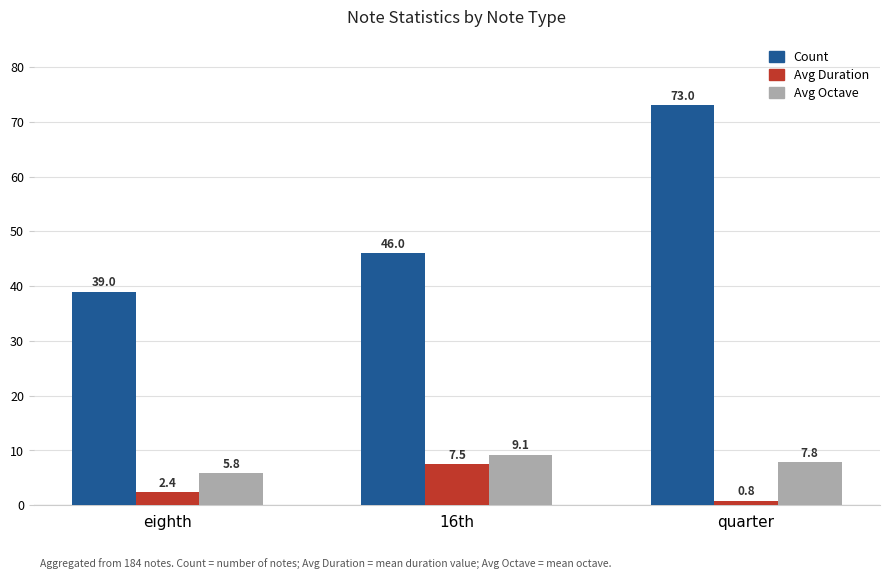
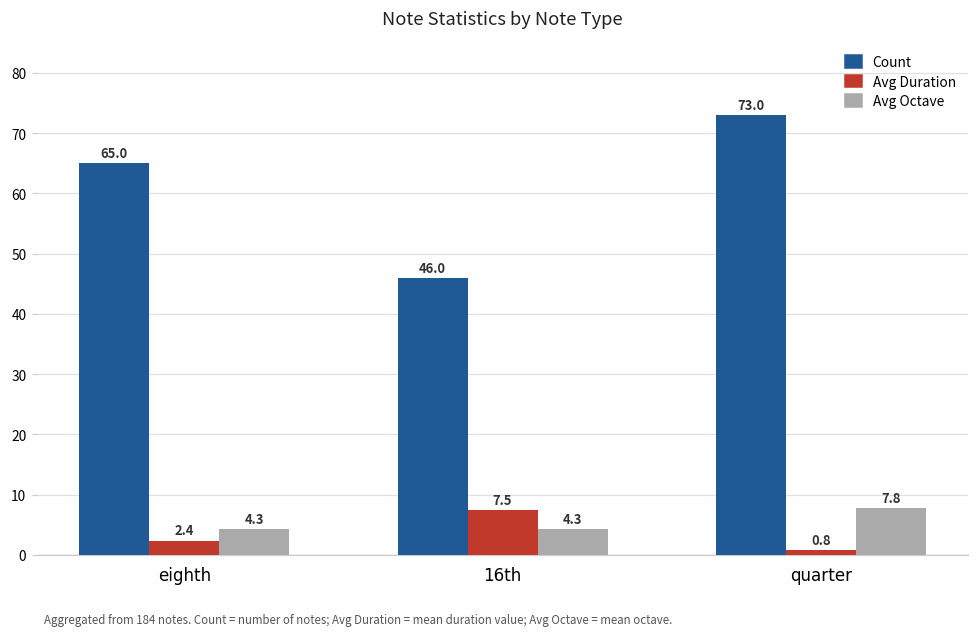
Count, eighth: 39.0 -> 65.0
Avg Octave, eighth: 5.8 -> 4.3
Avg Octave, 16th: 9.1 -> 4.3
